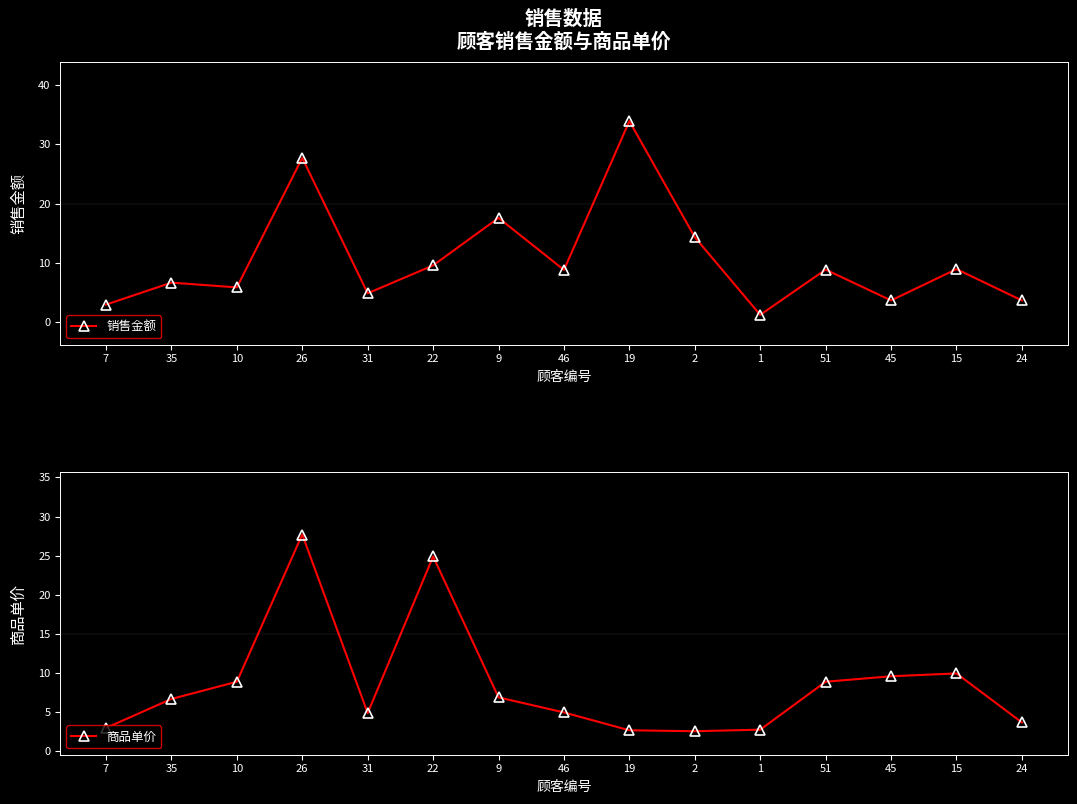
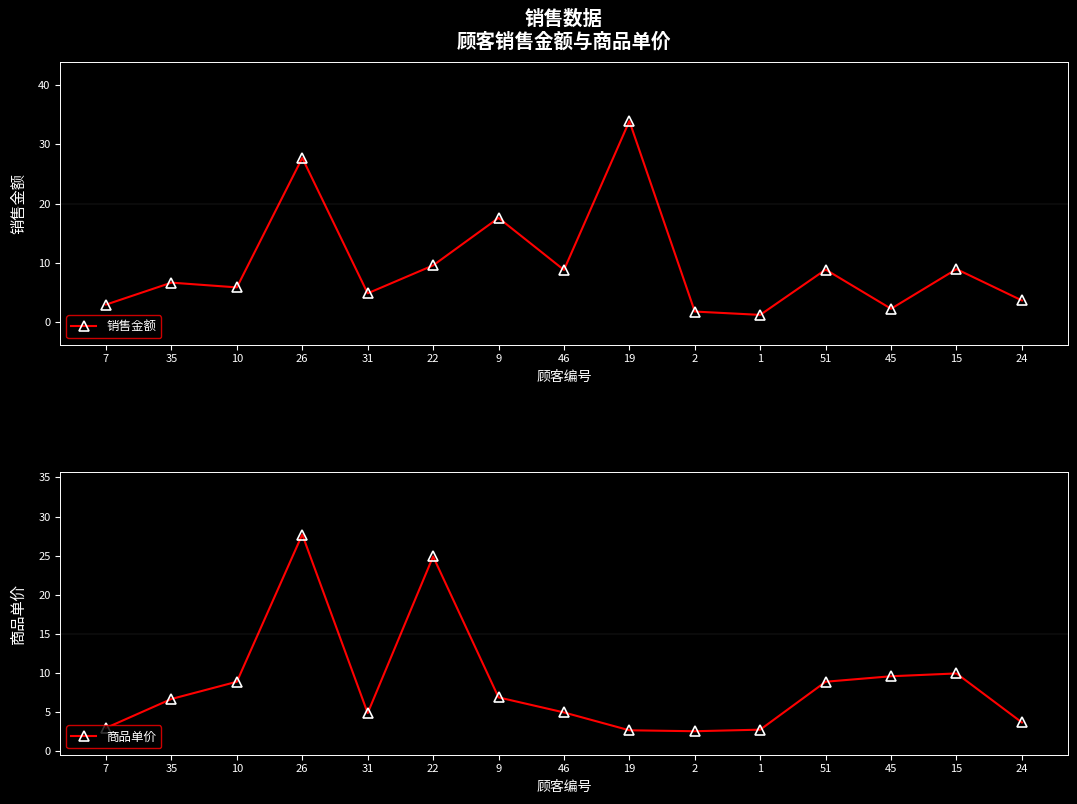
销售数据 顾客销售金额与商品单价, 2: 14 -> 2
销售数据 顾客销售金额与商品单价, 45: 4 -> 2
